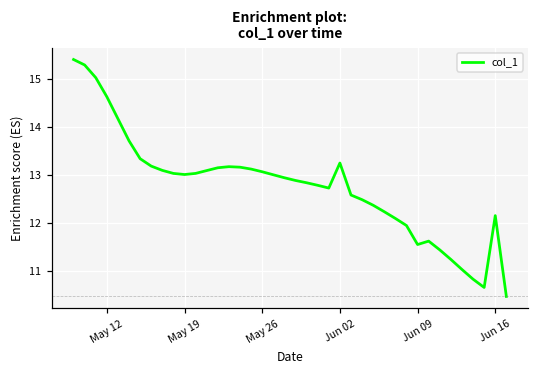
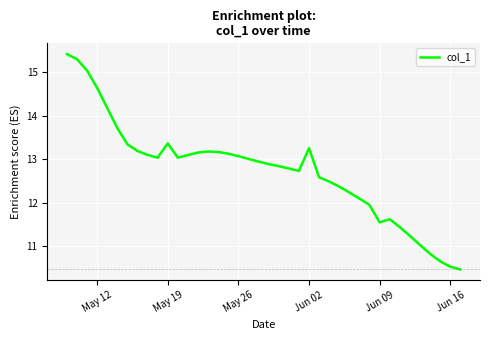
May 19: 13.0 -> 13.4
Jun 16: 12.2 -> 10.5
